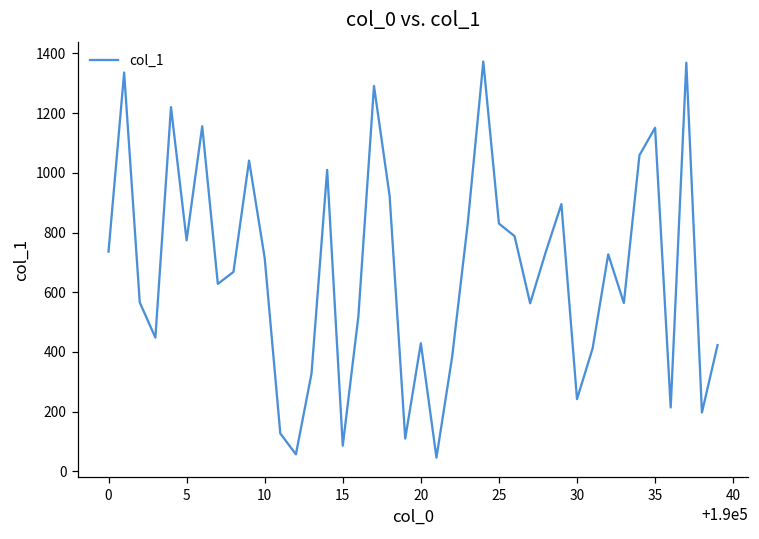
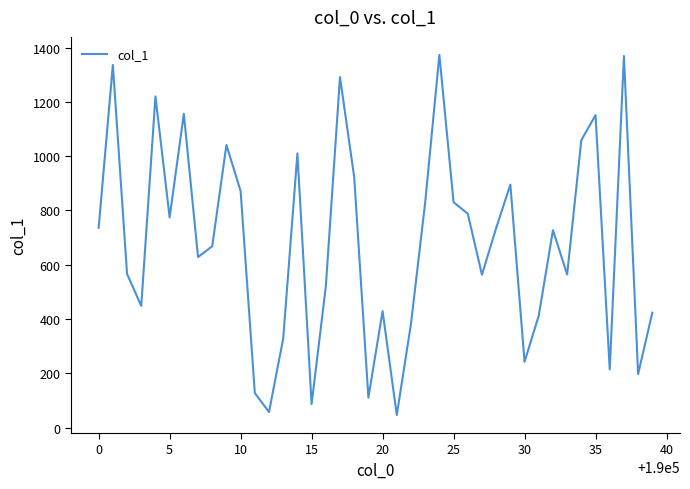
10: 720 -> 870
